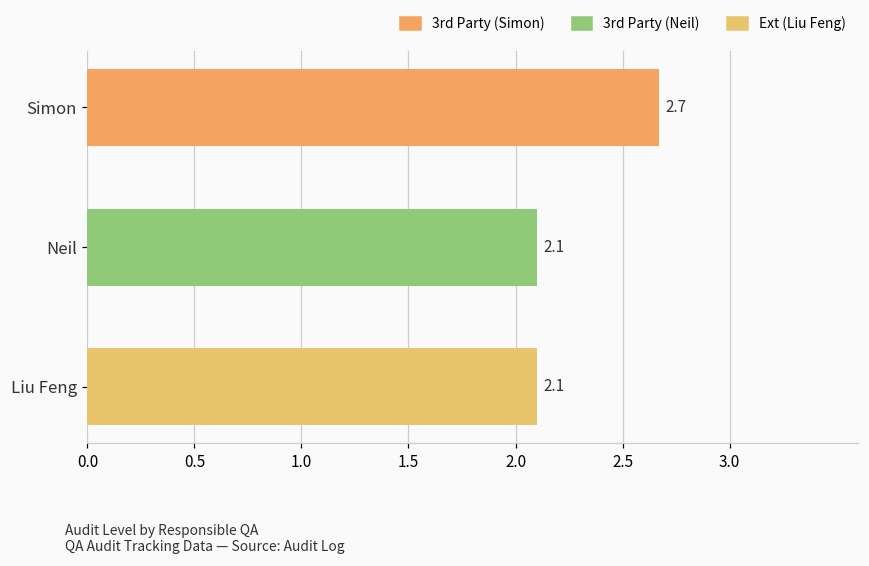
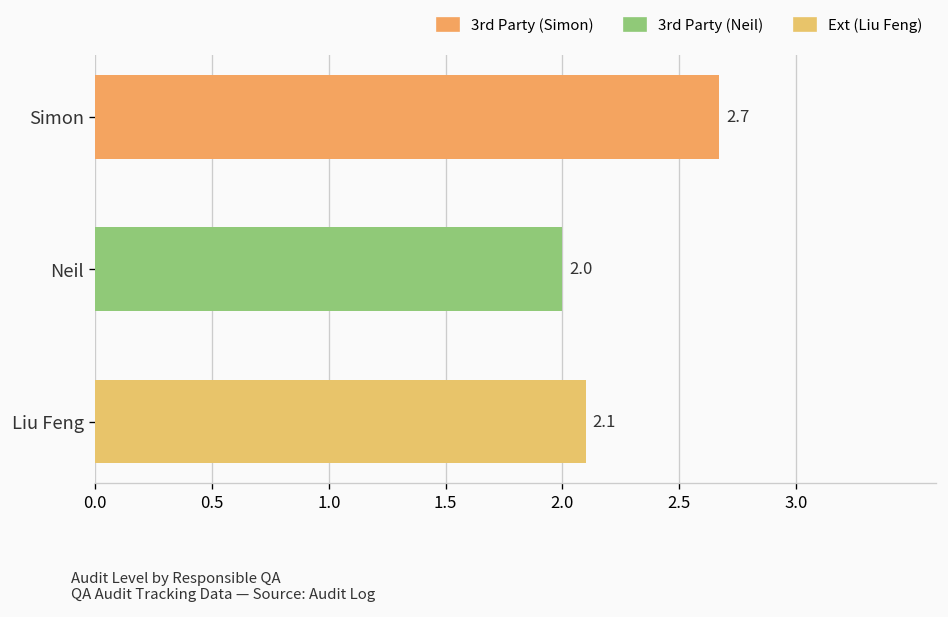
Neil: 2.1 -> 2.0
